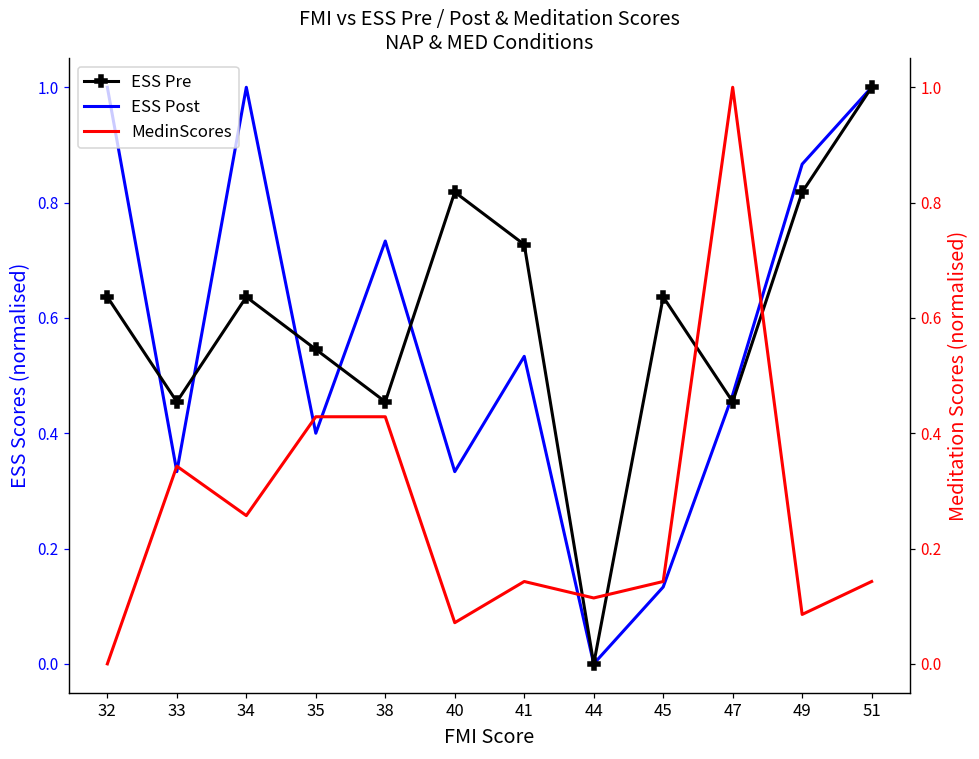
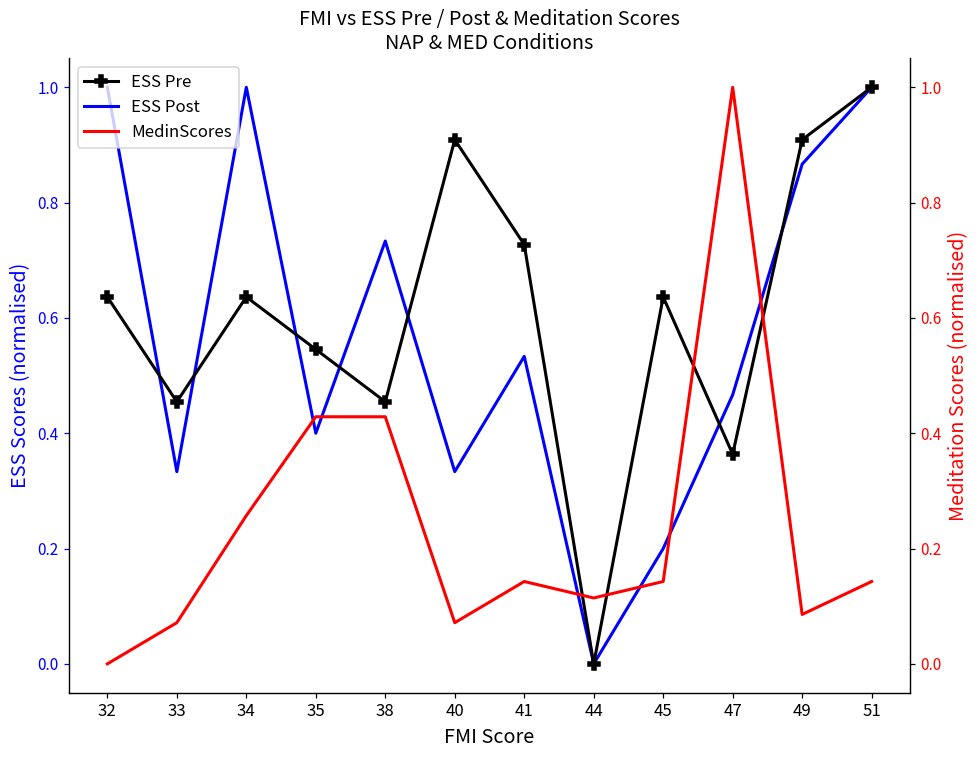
ESS Pre, 40: 0.82 -> 0.91
ESS Post, 45: 0.13 -> 0.20
ESS Pre, 47: 0.45 -> 0.36
ESS Pre, 49: 0.82 -> 0.91
MedinScores, 33: 0.34 -> 0.07
